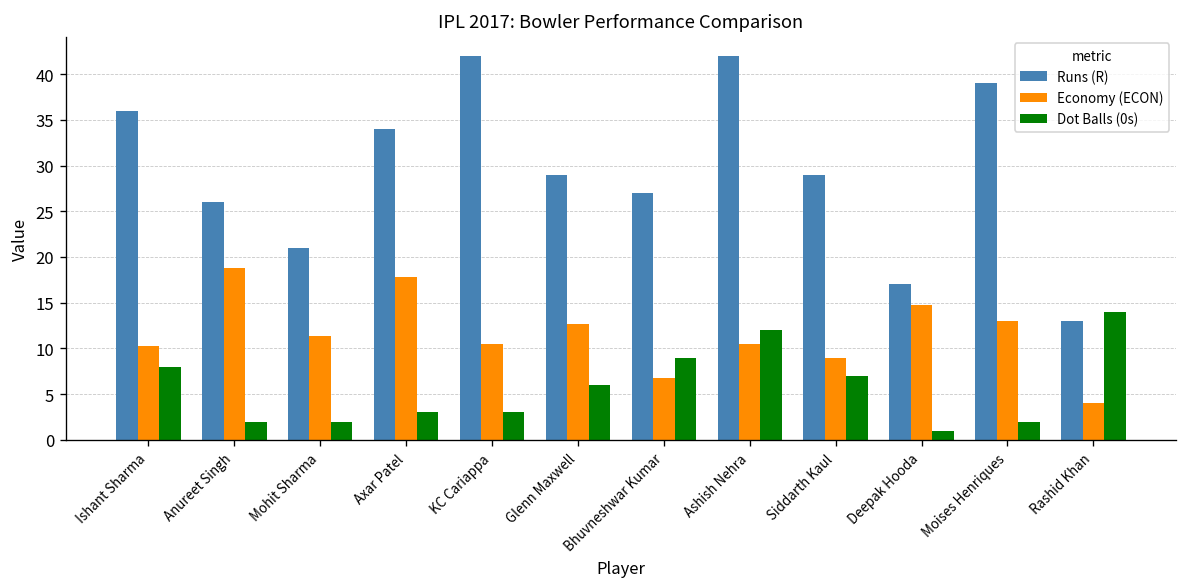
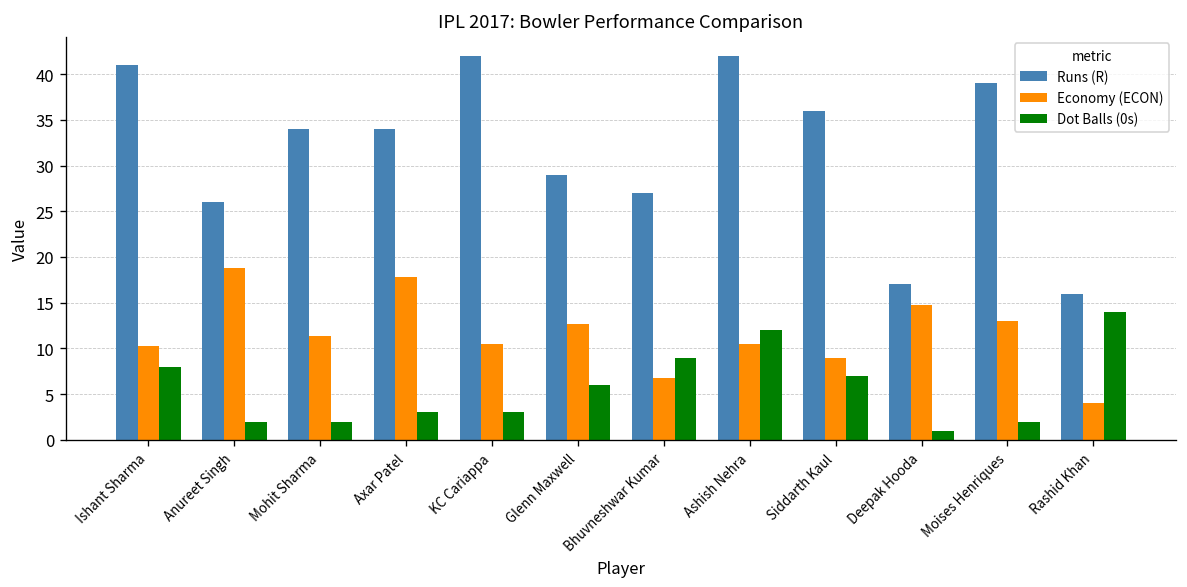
Runs (R), Ishant Sharma: 36 -> 41
Runs (R), Mohit Sharma: 21 -> 34
Runs (R), Siddarth Kaul: 29 -> 36
Runs (R), Rashid Khan: 13 -> 16
